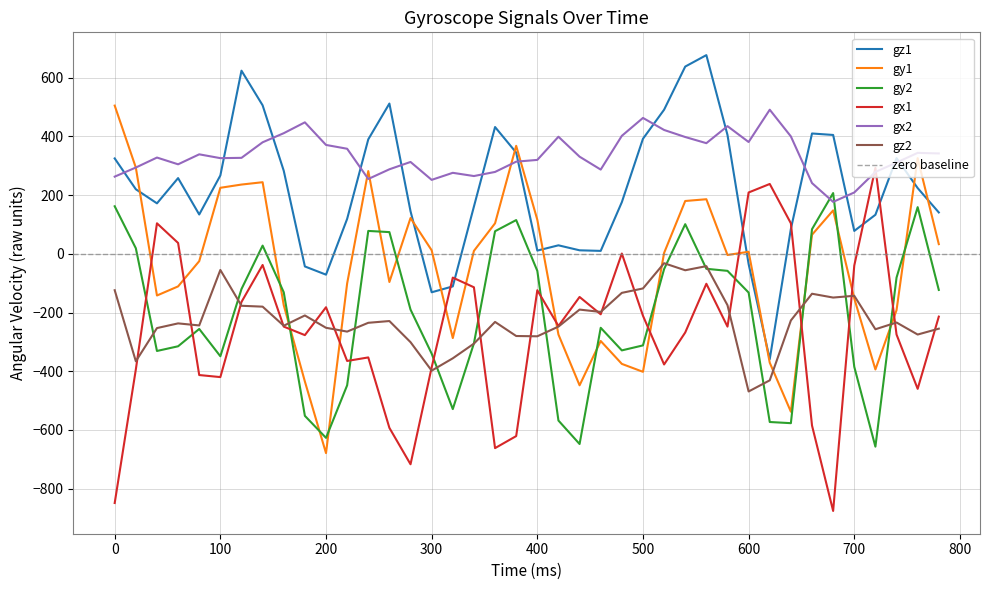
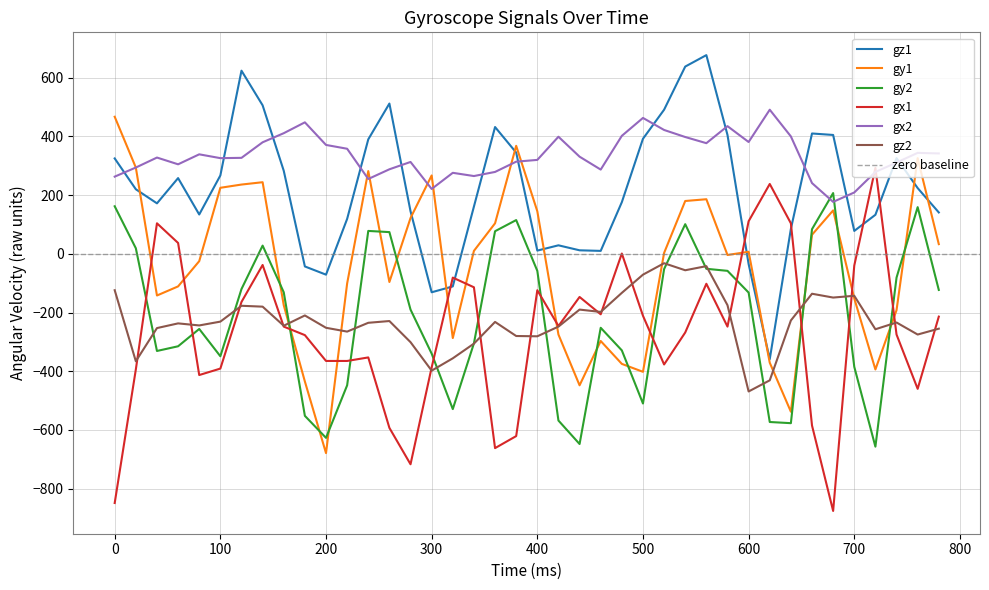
gy1, 0: 510 -> 470
gx1, 100: -420 -> -390
gz2, 100: -60 -> -230
gx1, 200: -180 -> -370
gy1, 300: 10 -> 270
gx2, 300: 250 -> 220
gy1, 400: 120 -> 150
gy2, 500: -310 -> -510
gz2, 500: -120 -> -70
gx1, 600: 210 -> 110
